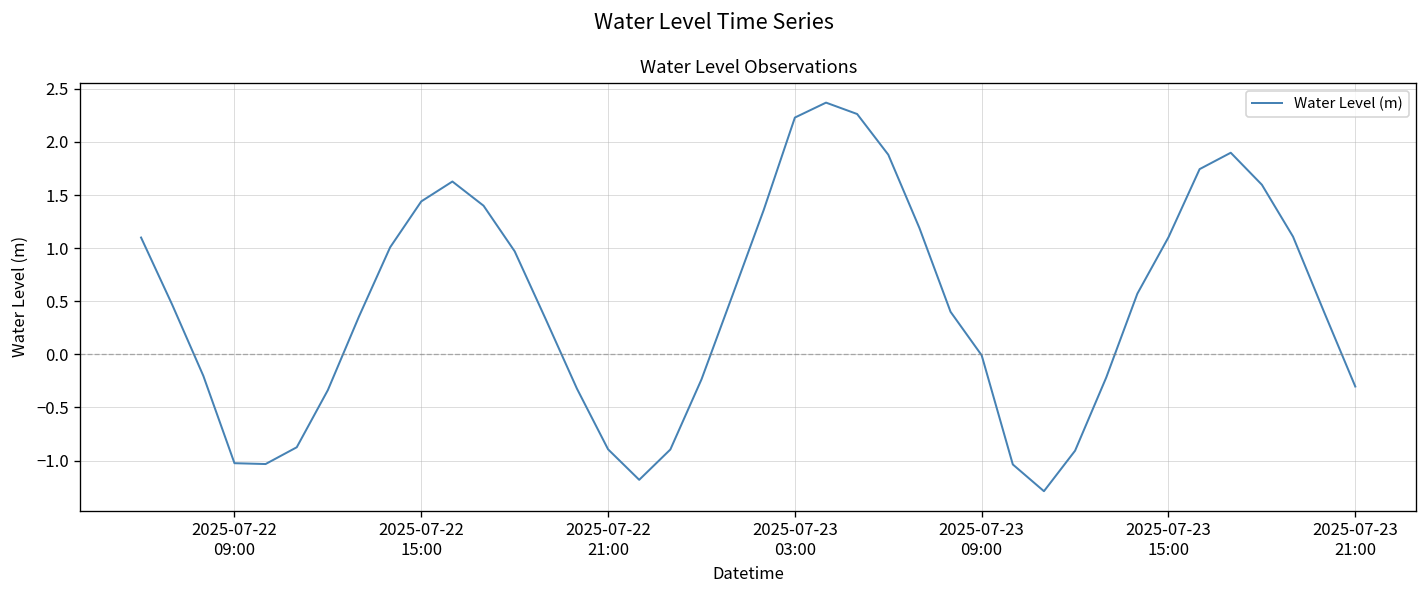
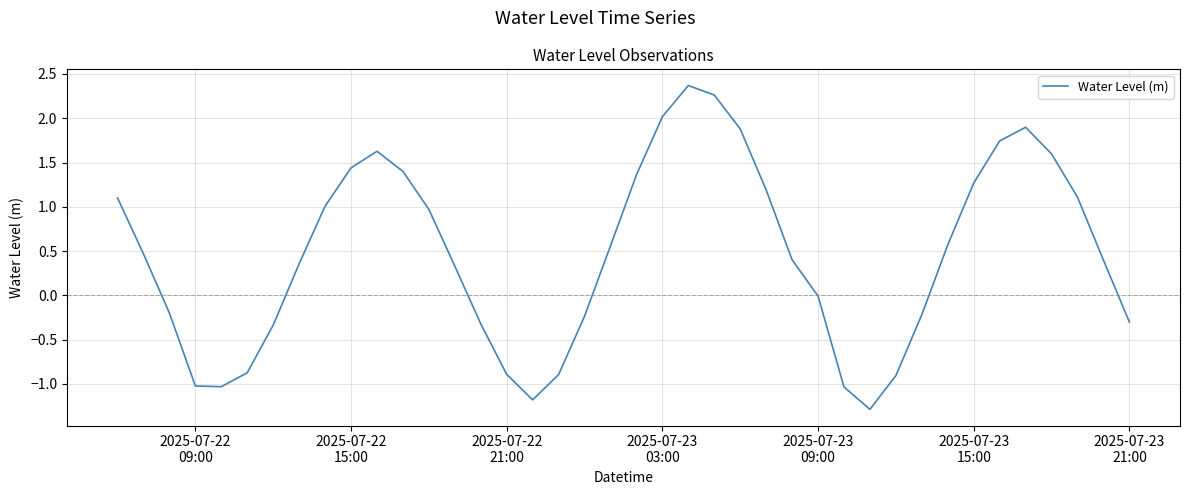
2025-07-23 03:00: 2.2 -> 2.0
2025-07-23 15:00: 1.1 -> 1.3
